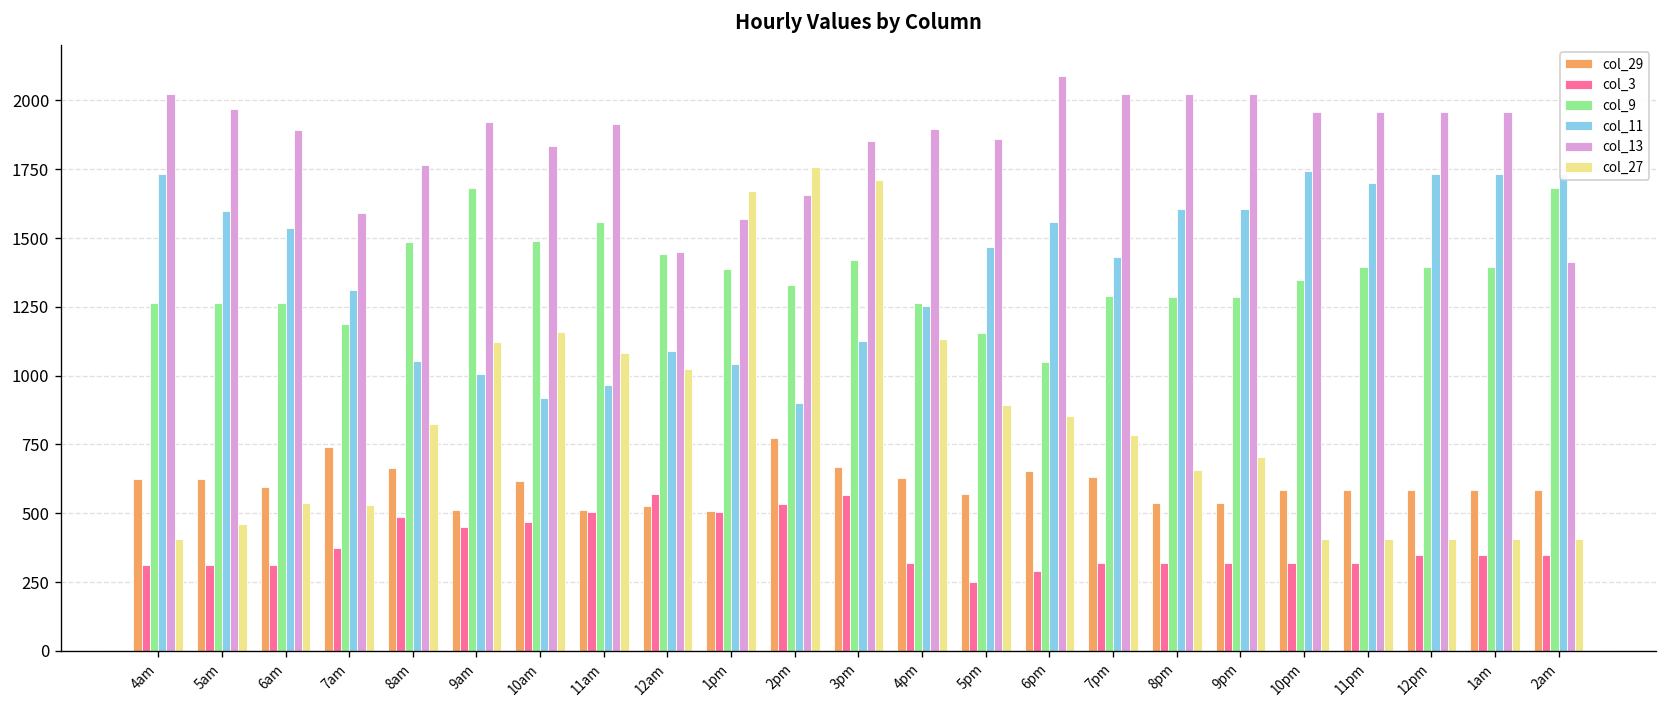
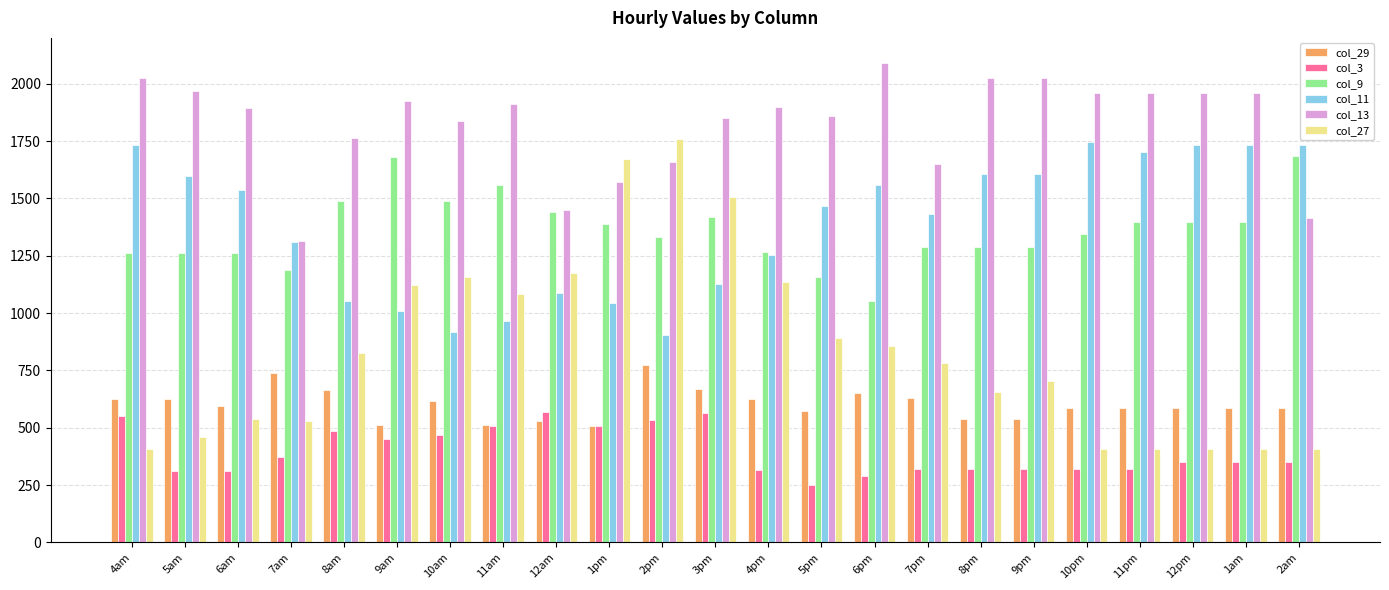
col_3, 4am: 310 -> 550
col_13, 7am: 1590 -> 1310
col_27, 12am: 1020 -> 1180
col_27, 3pm: 1710 -> 1510
col_13, 7pm: 2020 -> 1650
